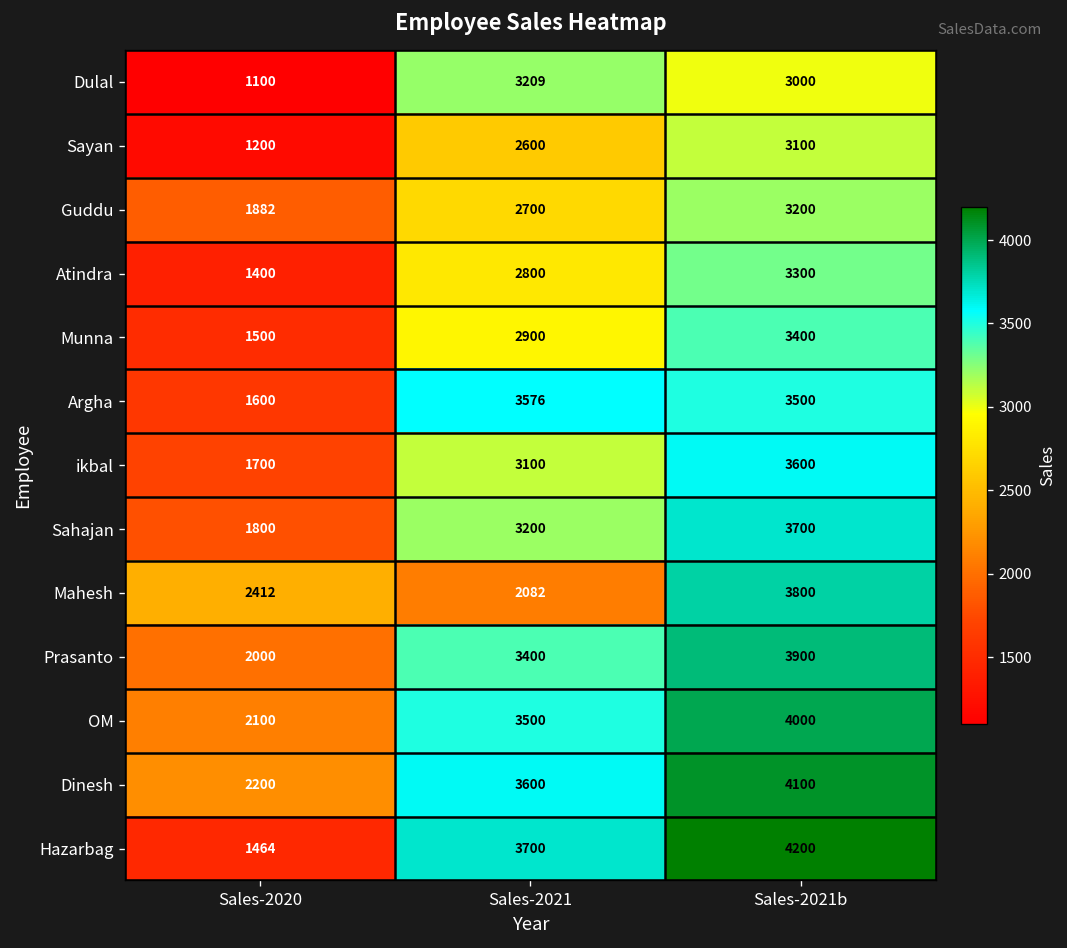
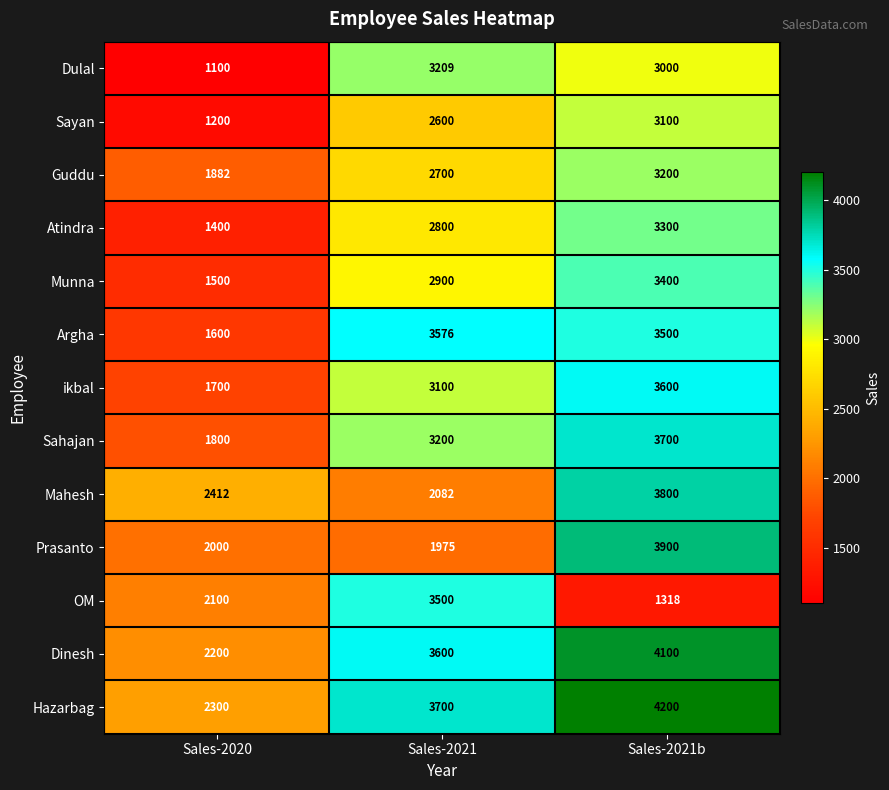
Prasanto, Sales-2021: 3400 -> 1975
OM, Sales-2021b: 4000 -> 1318
Hazarbag, Sales-2020: 1464 -> 2300
